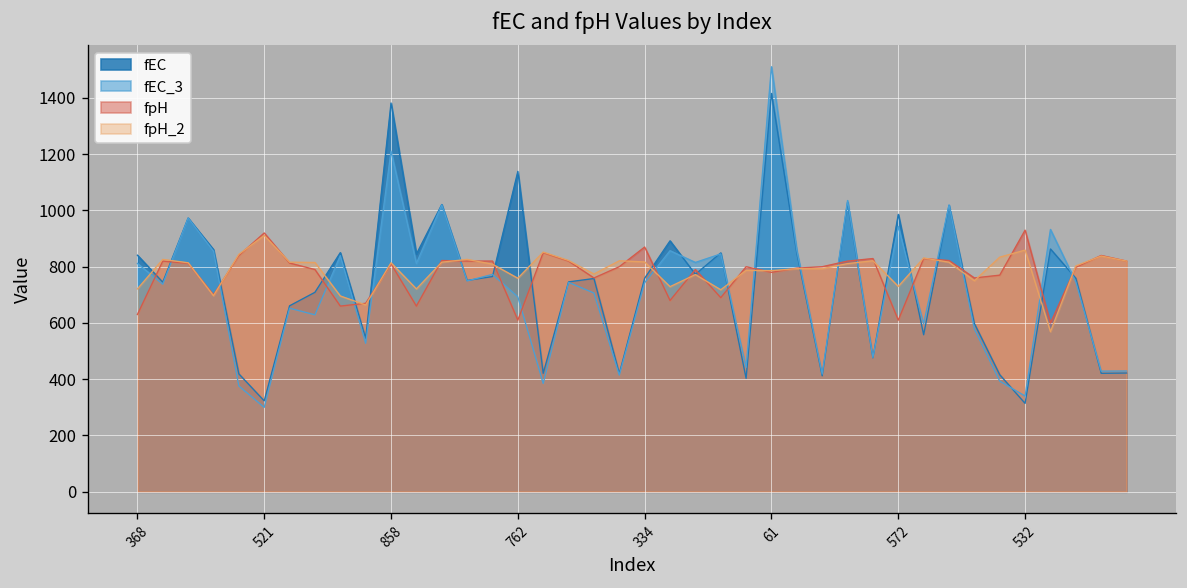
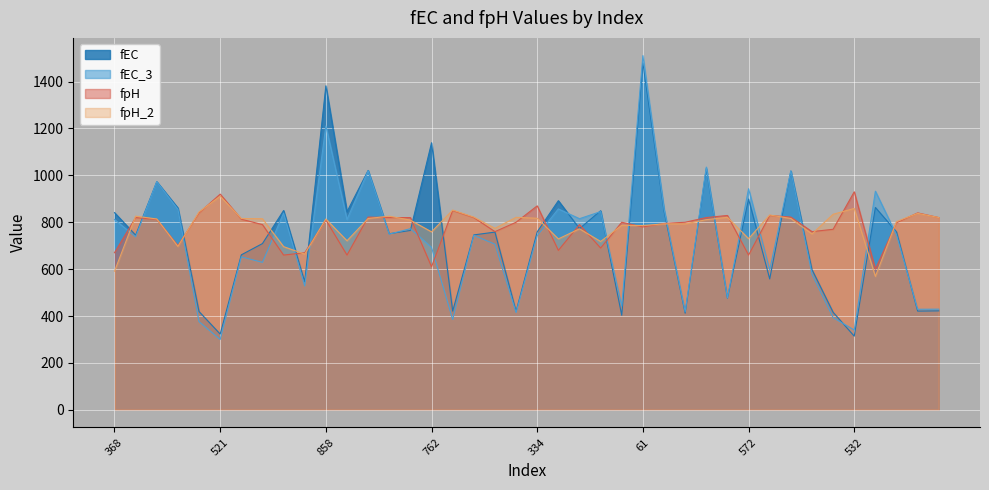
fpH, 368: 630 -> 670
fpH_2, 368: 720 -> 590
fEC, 61: 1420 -> 1480
fEC, 572: 990 -> 900
fpH, 572: 610 -> 660
